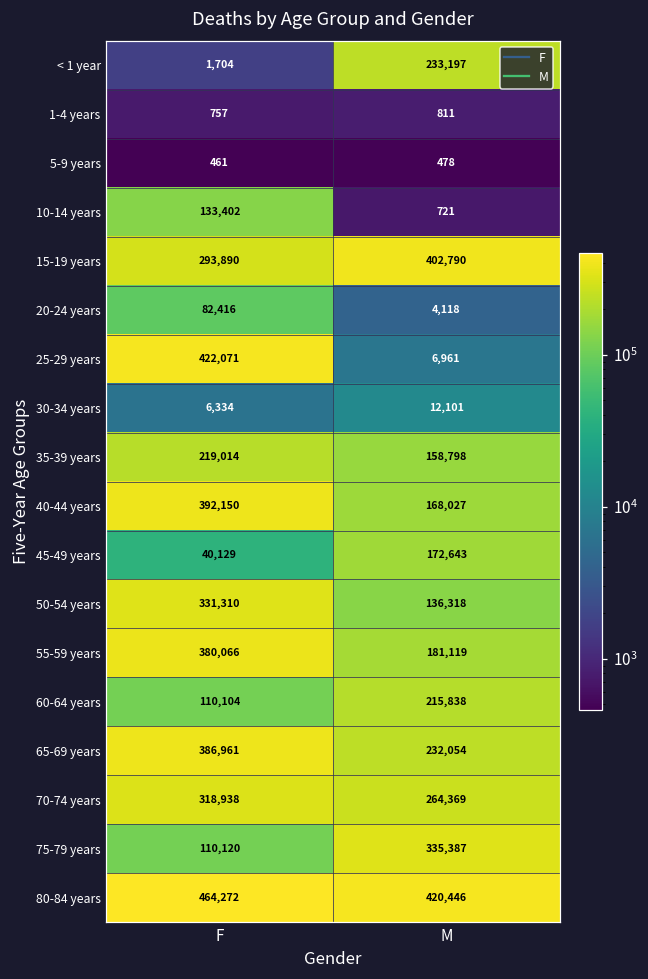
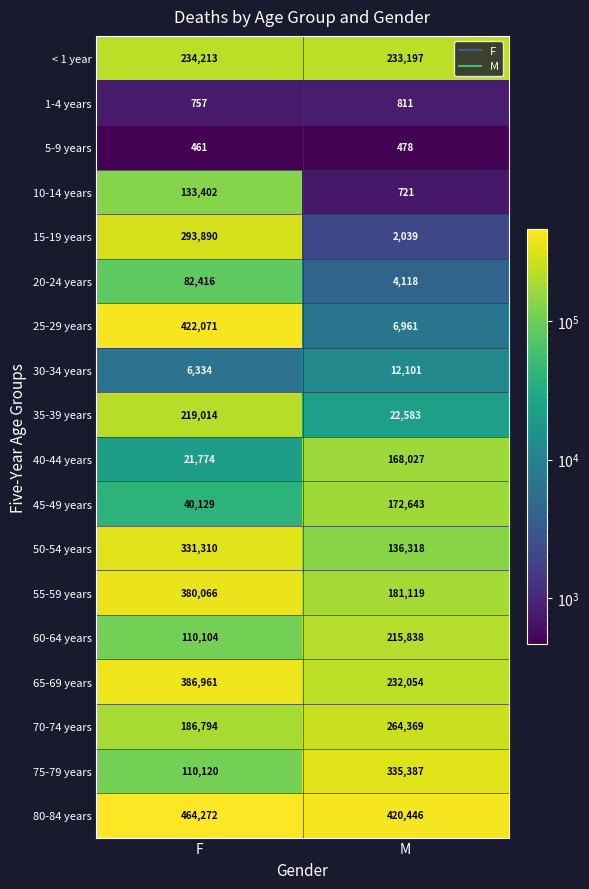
< 1 year, F: 1,704 -> 234,213
15-19 years, M: 402,790 -> 2,039
35-39 years, M: 158,798 -> 22,583
40-44 years, F: 392,150 -> 21,774
70-74 years, F: 318,938 -> 186,794
